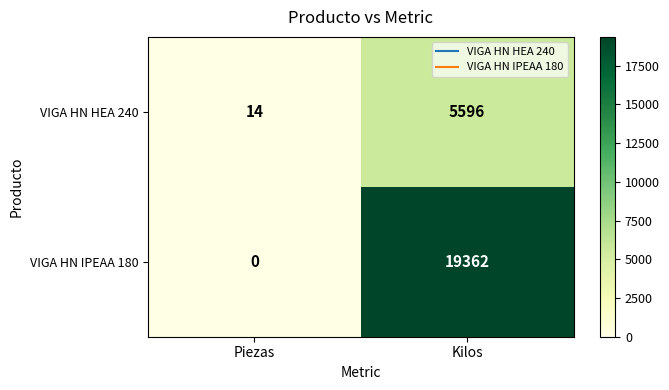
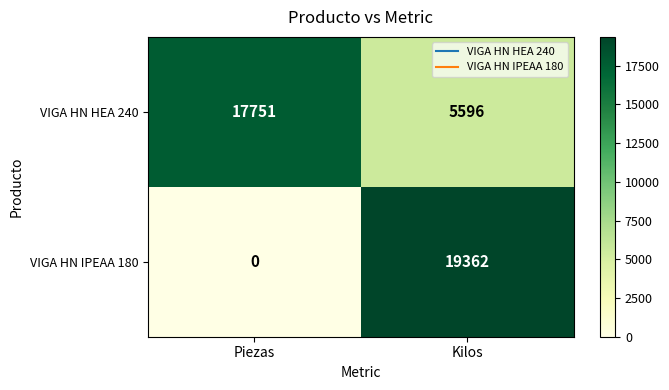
VIGA HN HEA 240, Piezas: 14 -> 17751
